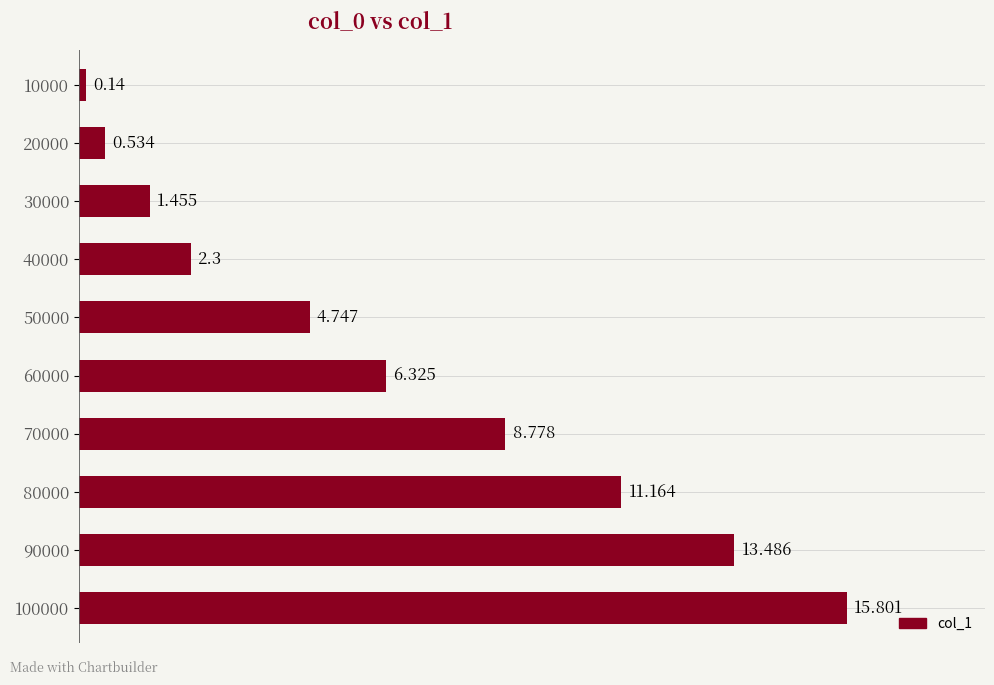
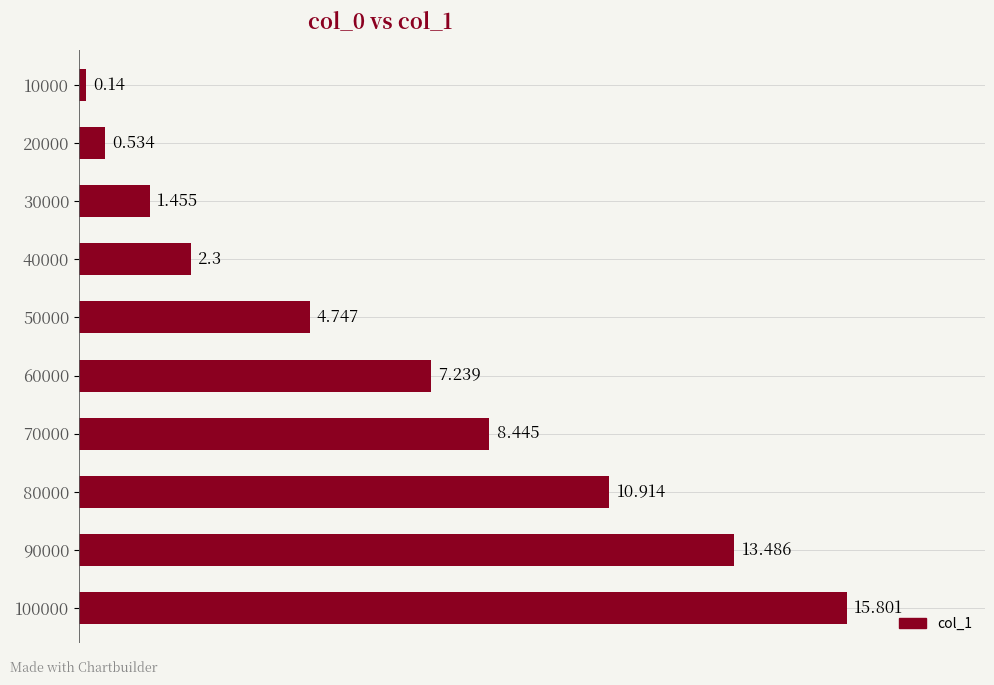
60000: 6.325 -> 7.239
70000: 8.778 -> 8.445
80000: 11.164 -> 10.914
